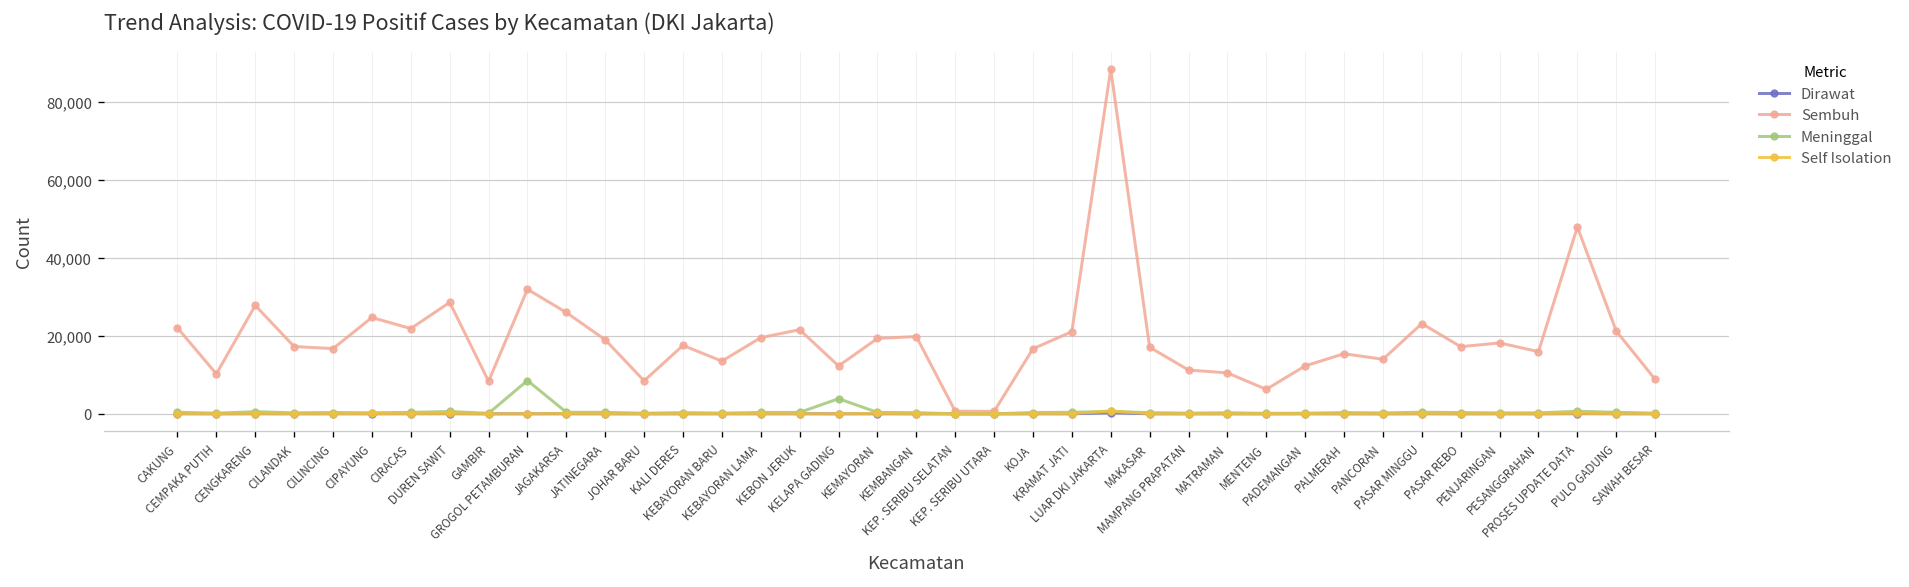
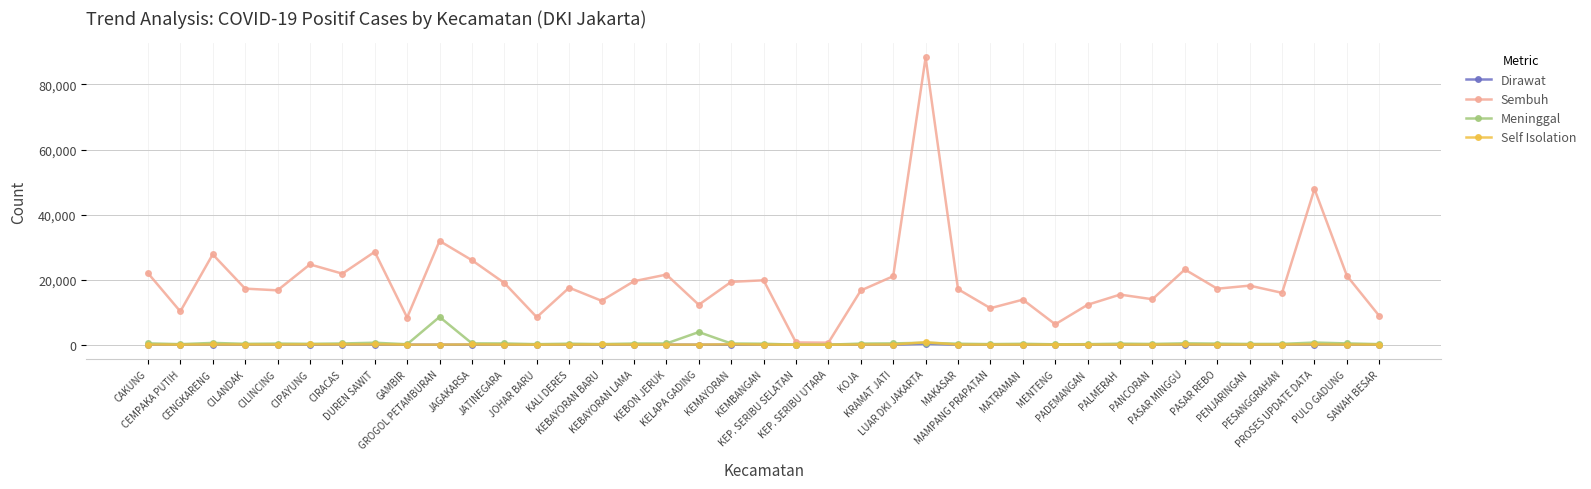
Sembuh, MATRAMAN: 10,000 -> 14,000
